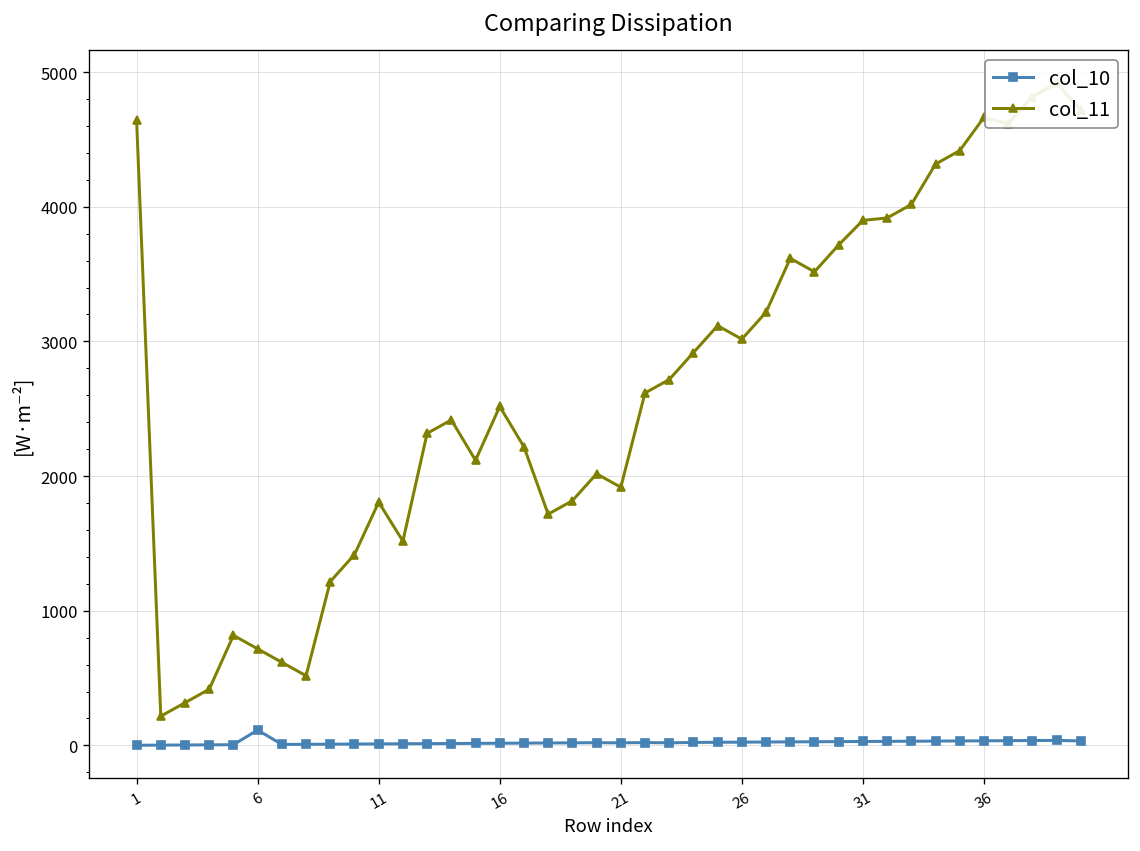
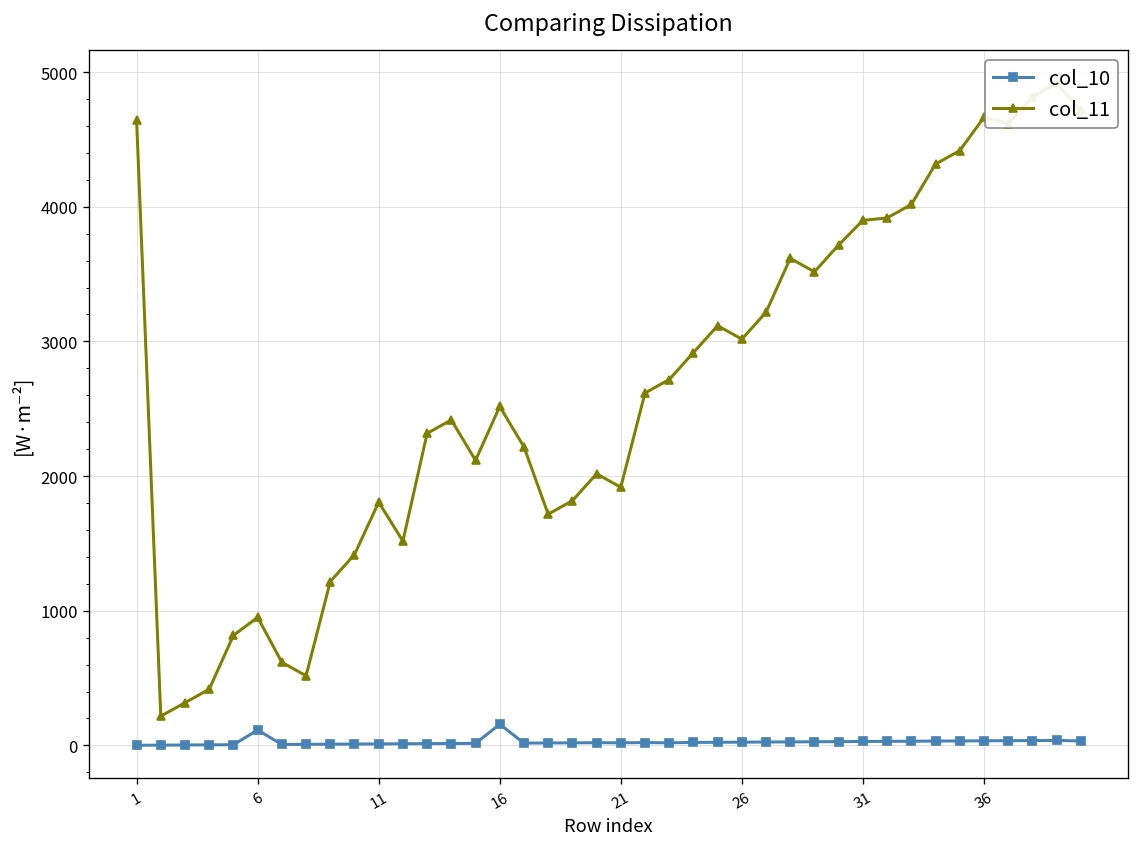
col_11, 6: 720 -> 950
col_10, 16: 20 -> 160
